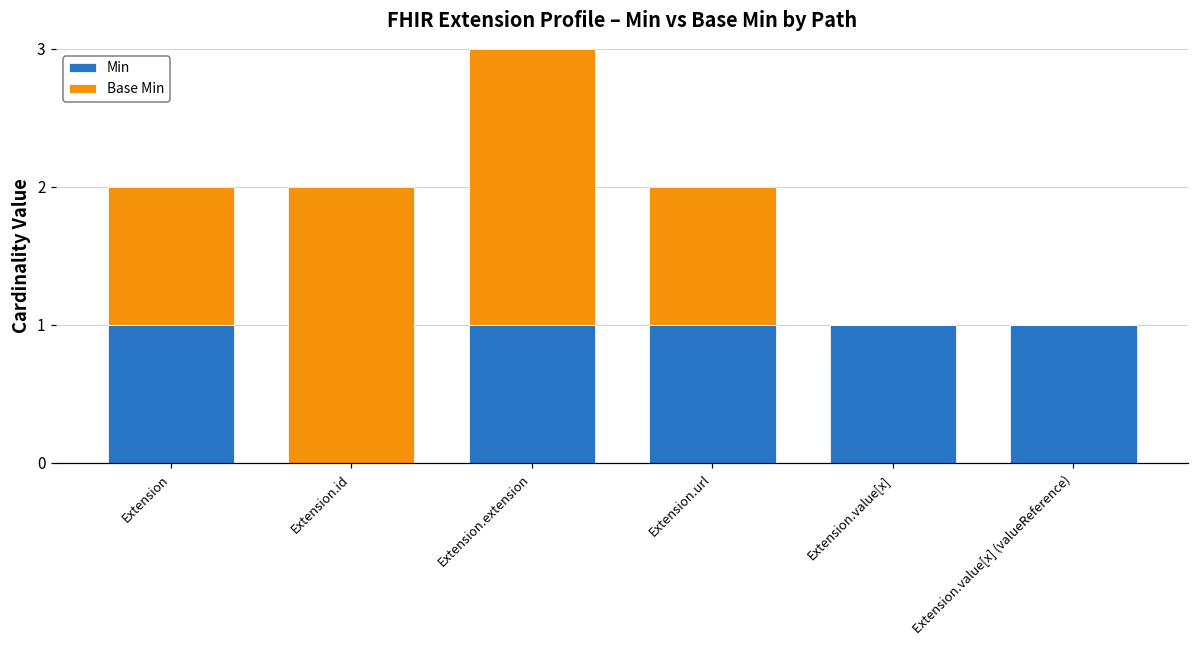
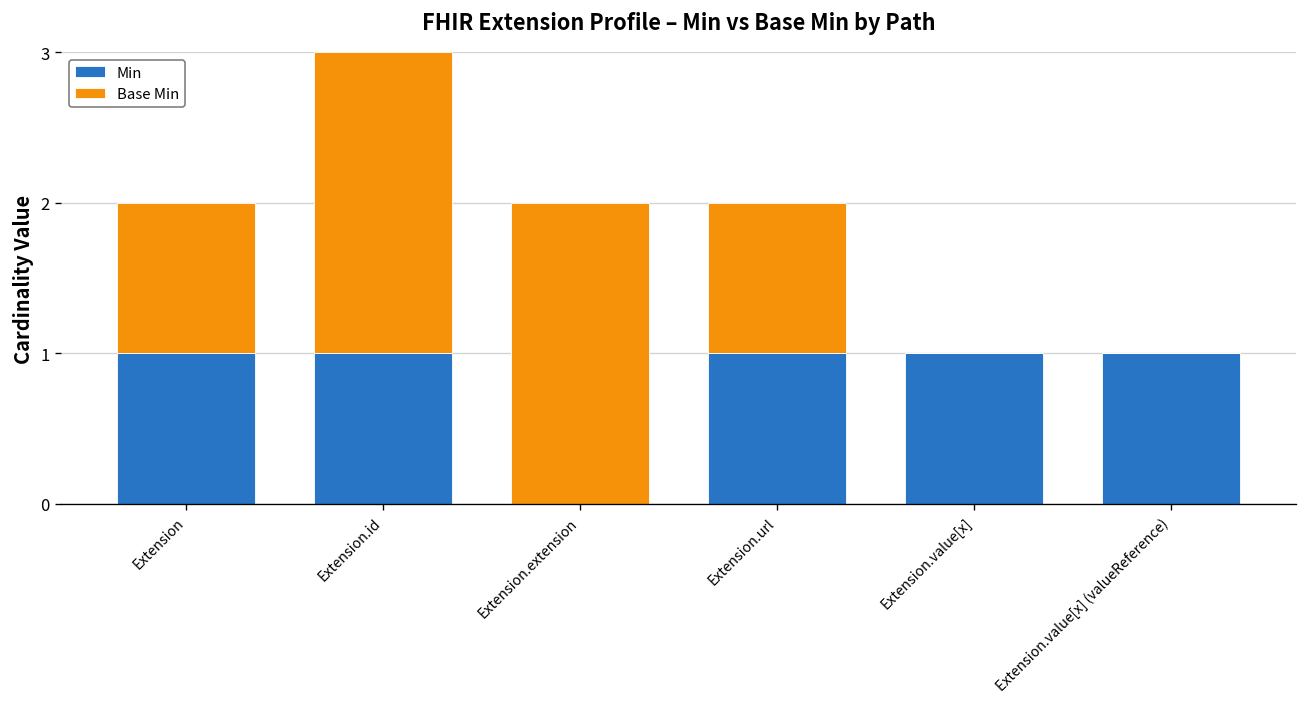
Min, Extension.id: 0 -> 1
Min, Extension.extension: 1 -> 0
